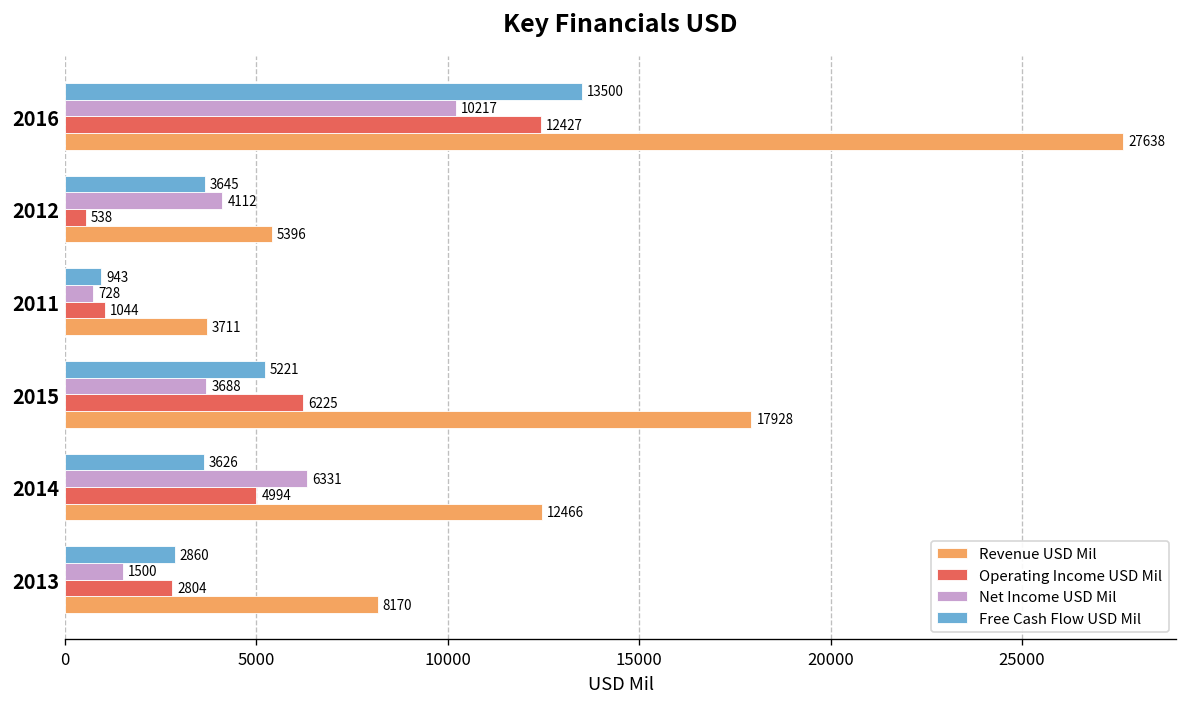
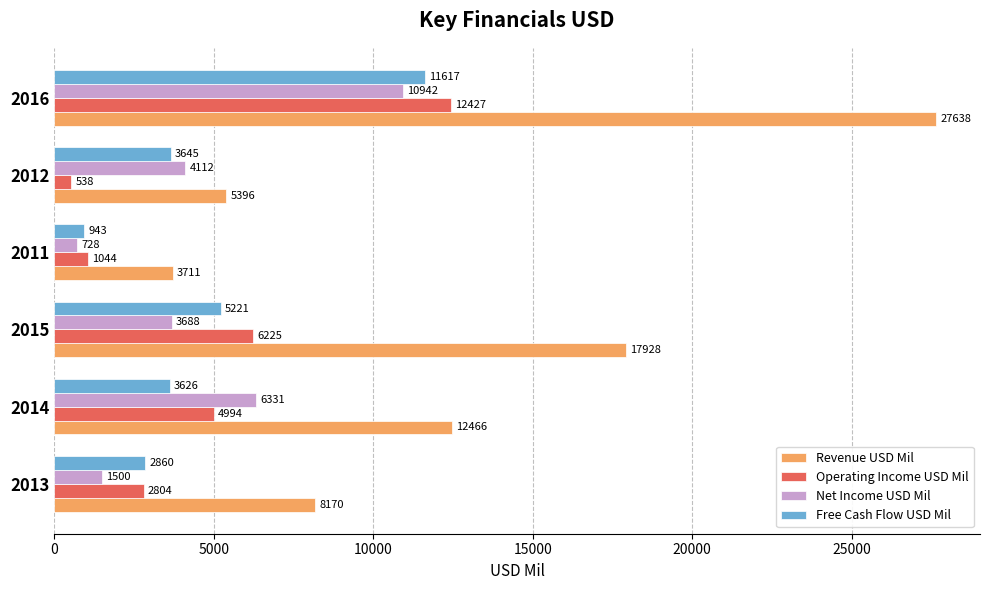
Free Cash Flow USD Mil, 2016: 13500 -> 11617
Net Income USD Mil, 2016: 10217 -> 10942
